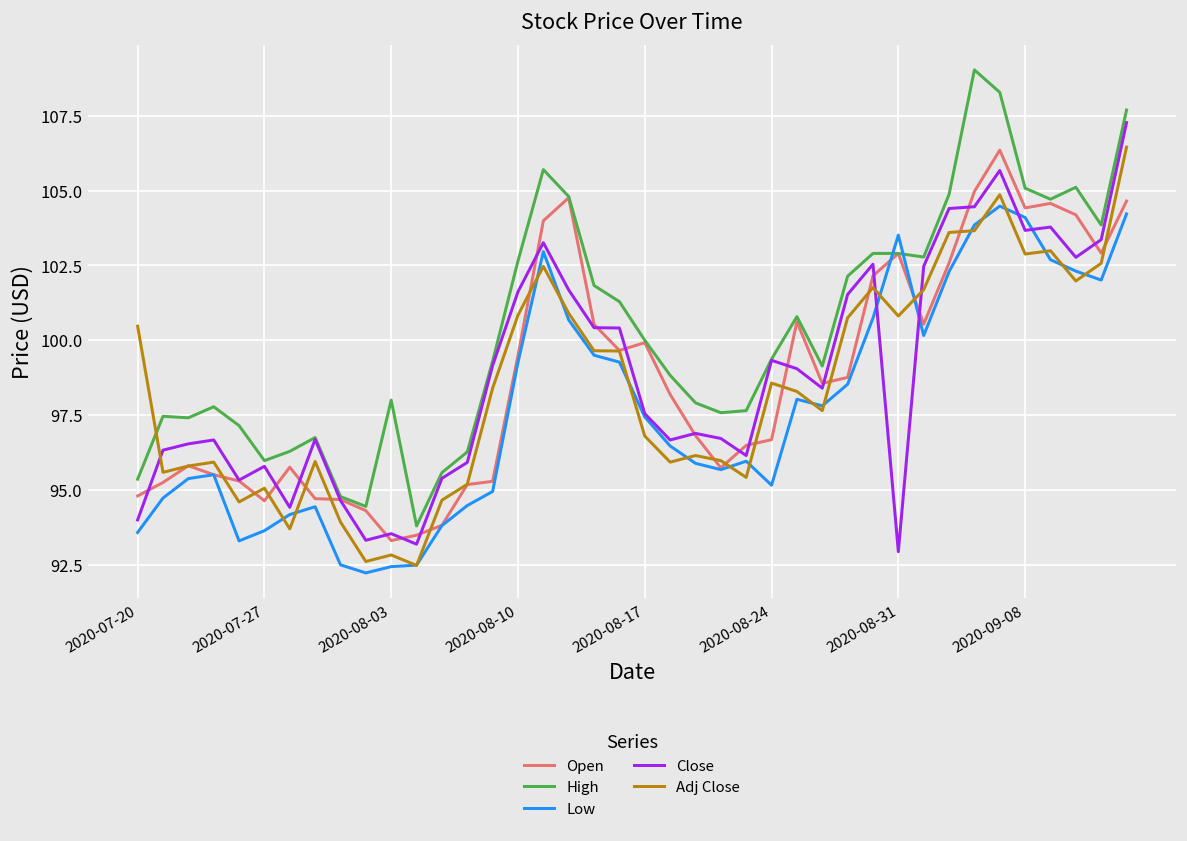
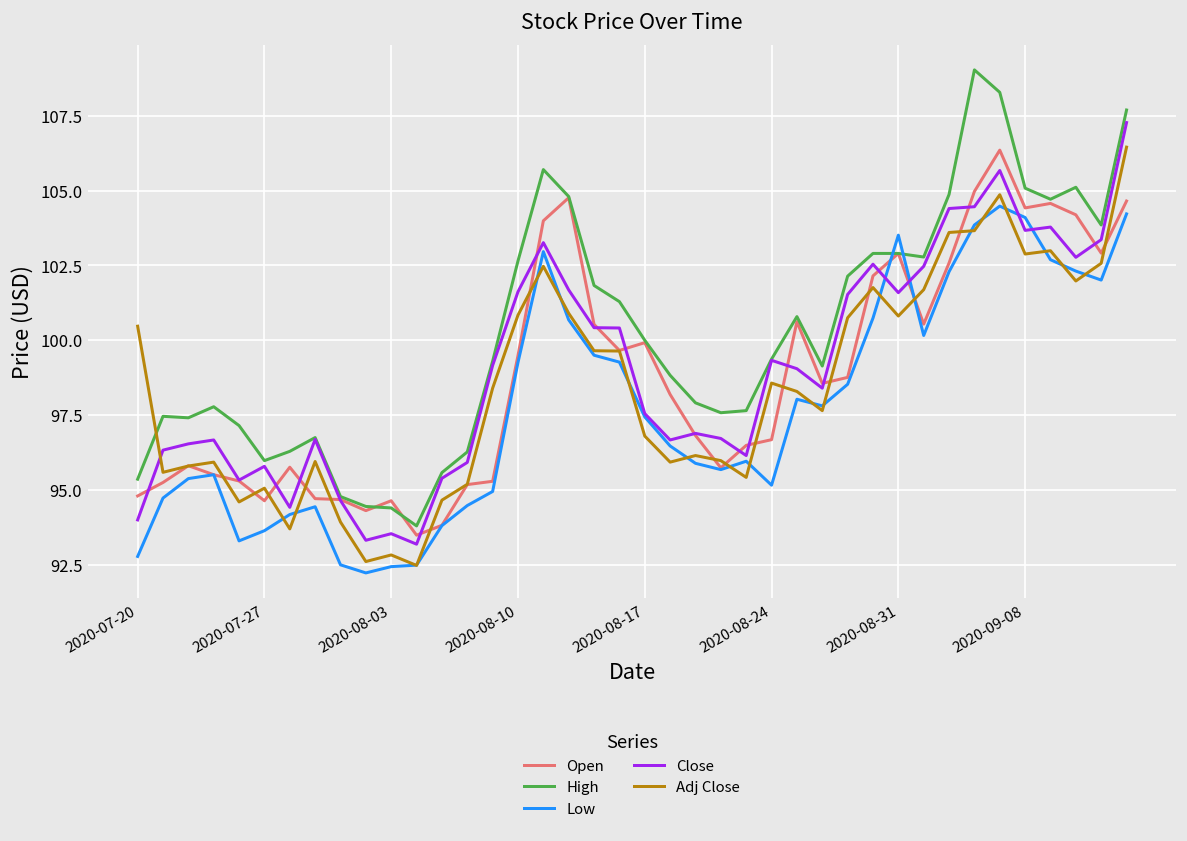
Low, 2020-07-20: 93.6 -> 92.8
Open, 2020-08-03: 93.3 -> 94.6
High, 2020-08-03: 98.0 -> 94.4
Close, 2020-08-31: 92.9 -> 101.6
